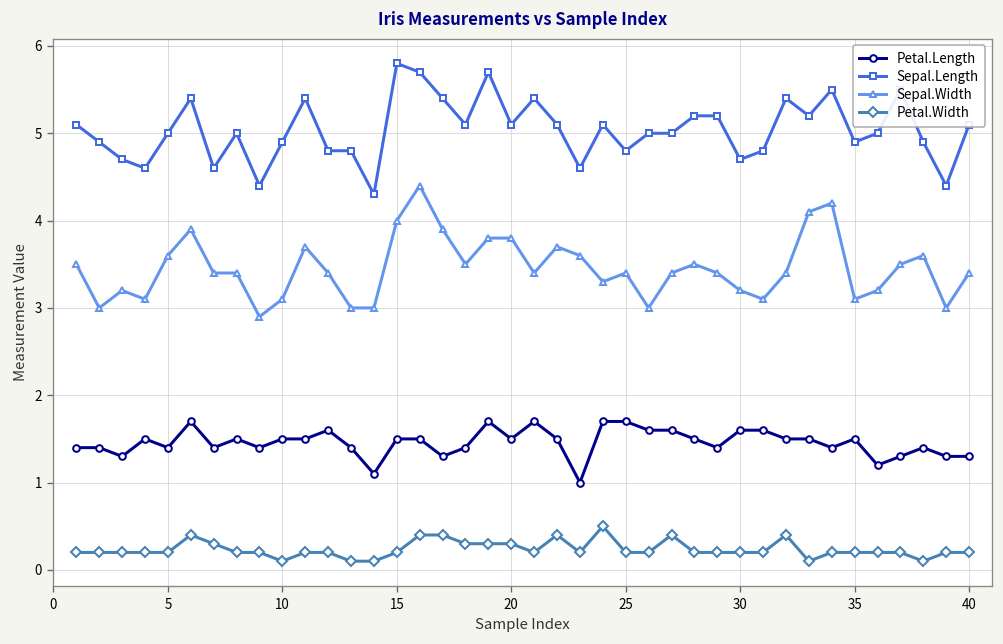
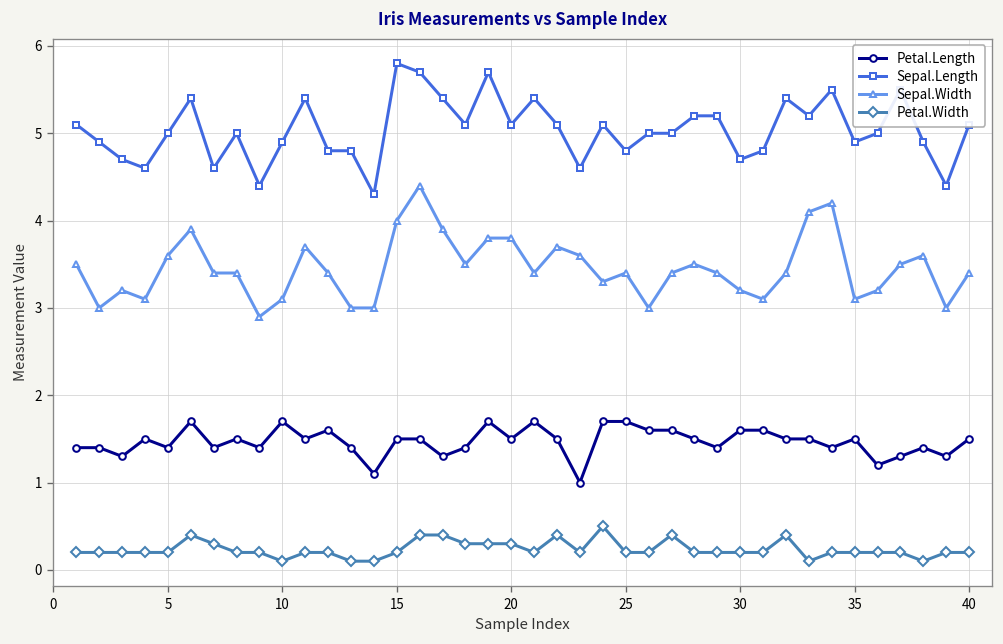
Petal.Length, 10: 1.5 -> 1.7
Petal.Length, 40: 1.3 -> 1.5
